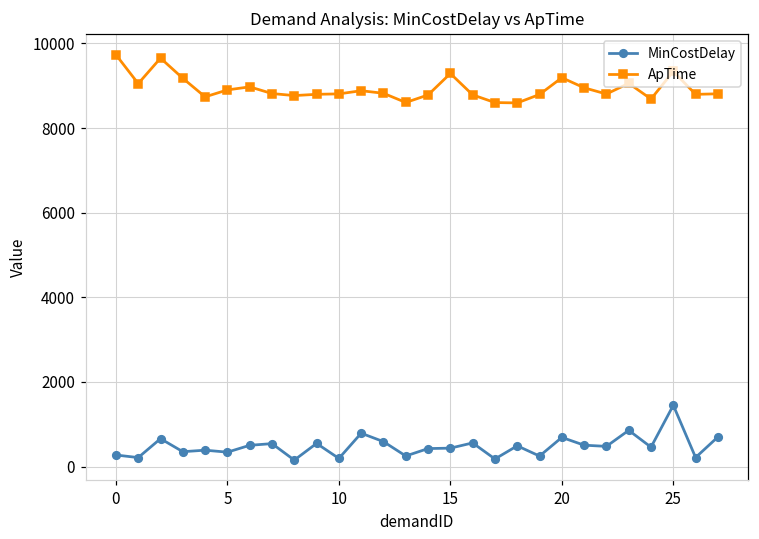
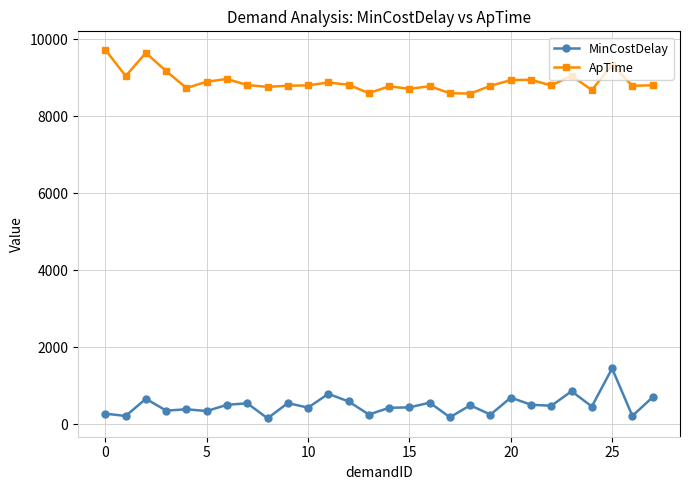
MinCostDelay, 10: 200 -> 400
ApTime, 15: 9300 -> 8700
ApTime, 20: 9200 -> 8900
